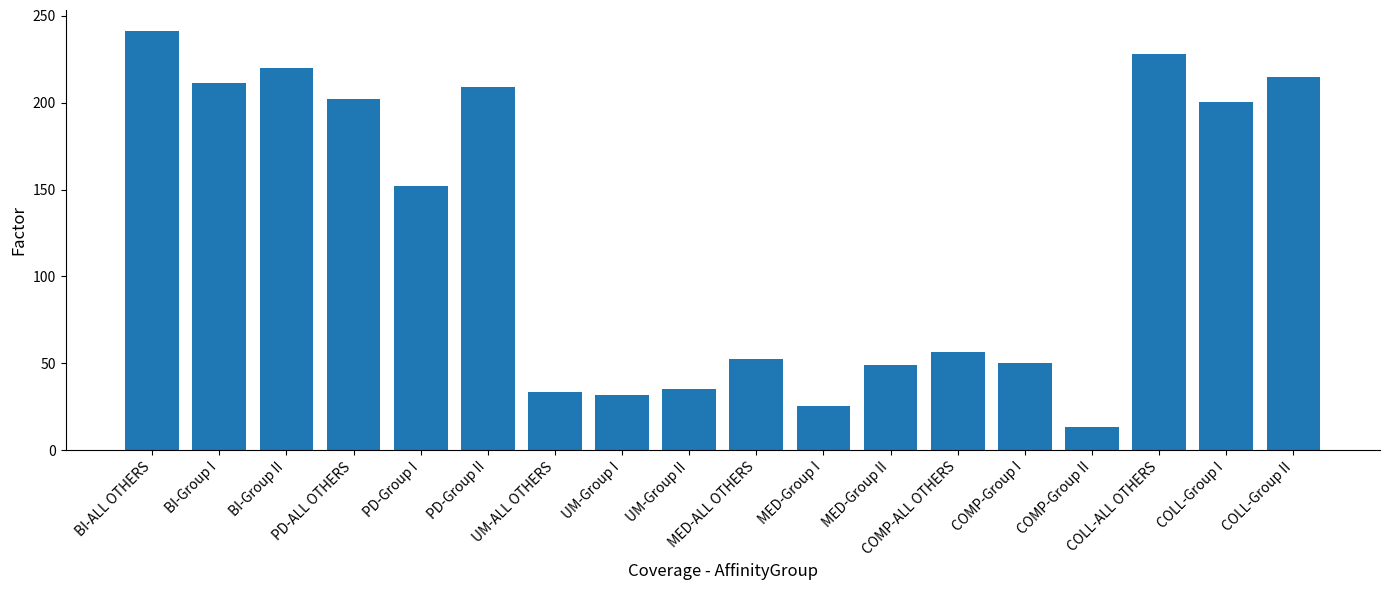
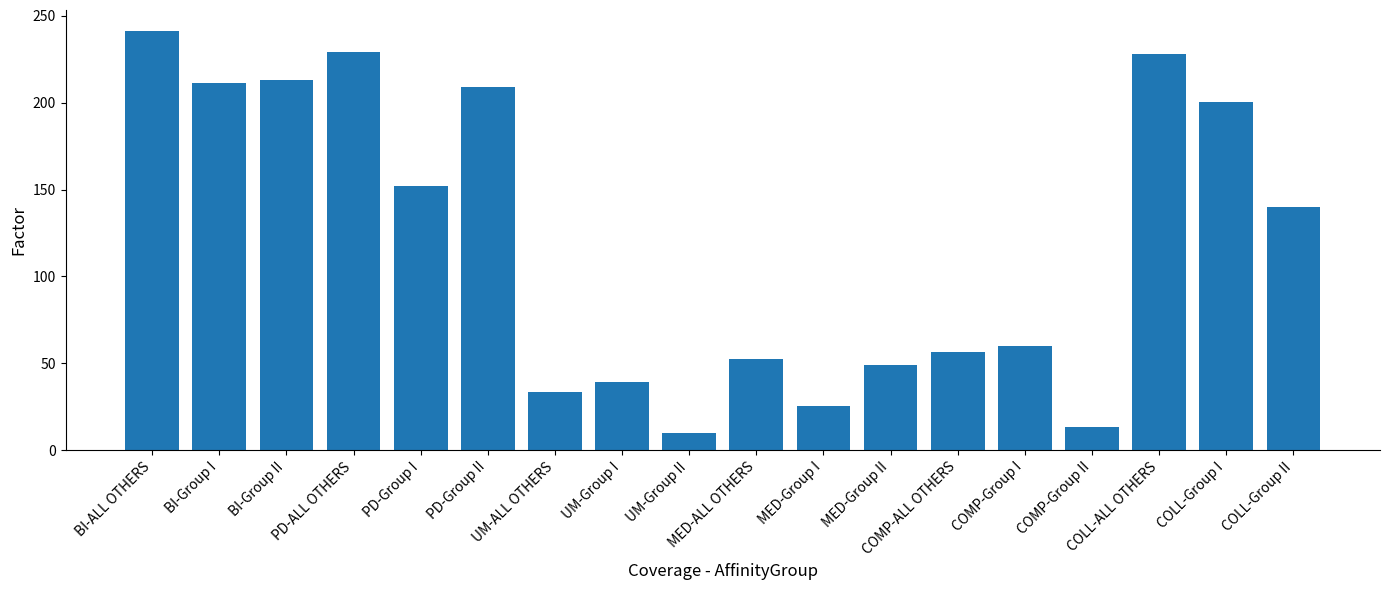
BI-Group II: 220 -> 213
PD-ALL OTHERS: 202 -> 229
UM-Group I: 32 -> 39
UM-Group II: 35 -> 10
COMP-Group I: 50 -> 60
COLL-Group II: 215 -> 140
